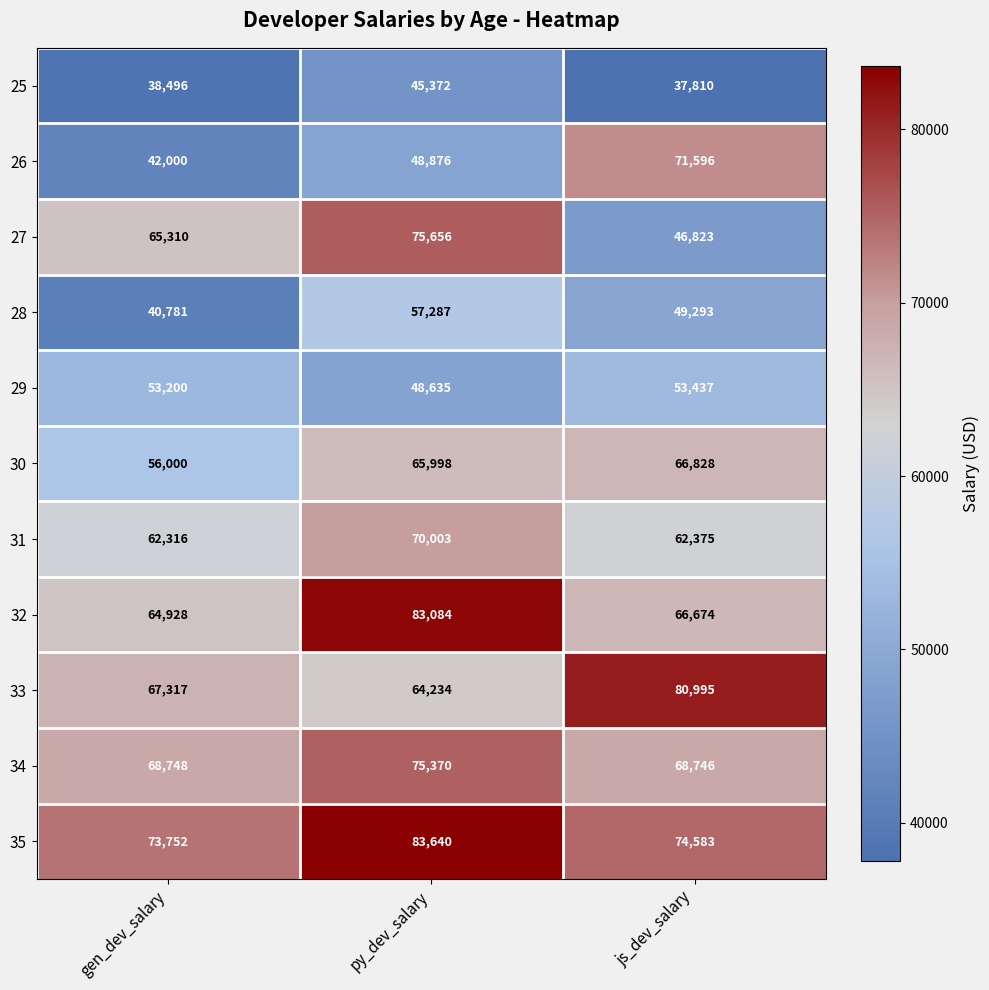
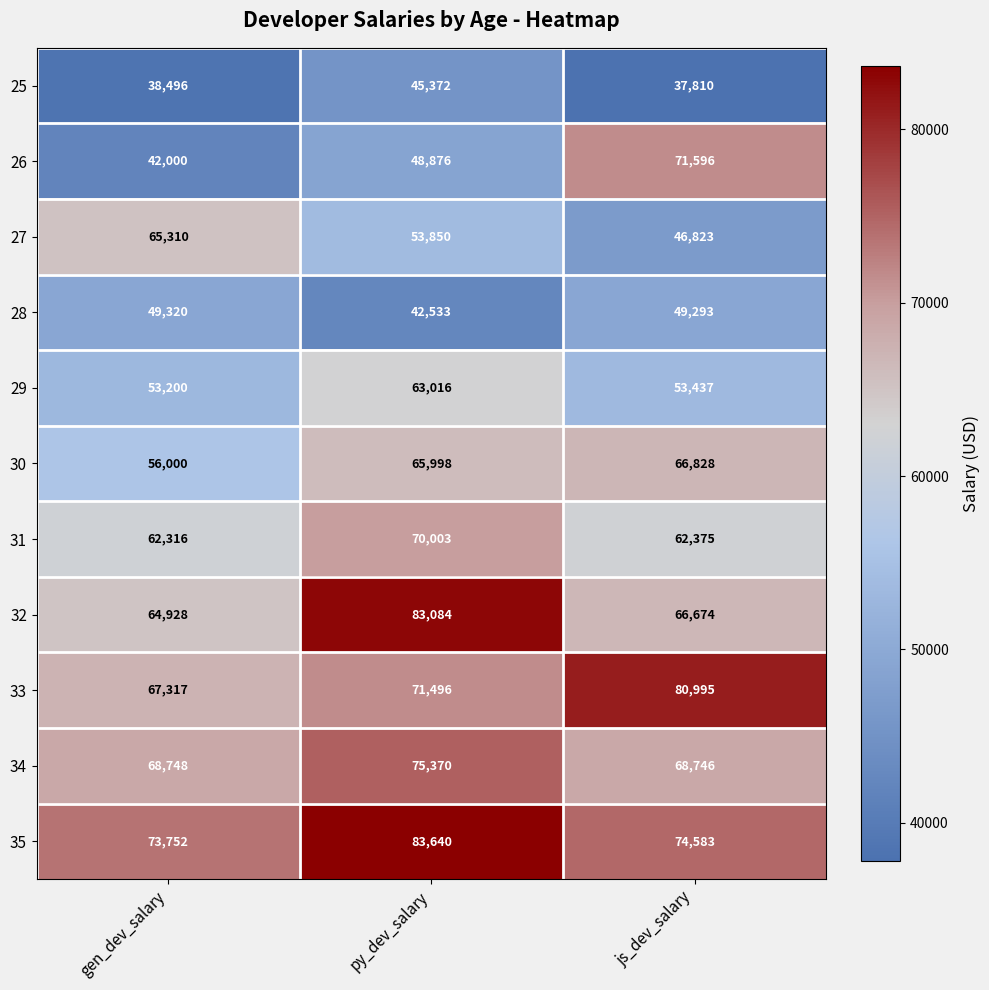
27, py_dev_salary: 75,656 -> 53,850
28, gen_dev_salary: 40,781 -> 49,320
28, py_dev_salary: 57,287 -> 42,533
29, py_dev_salary: 48,635 -> 63,016
33, py_dev_salary: 64,234 -> 71,496
